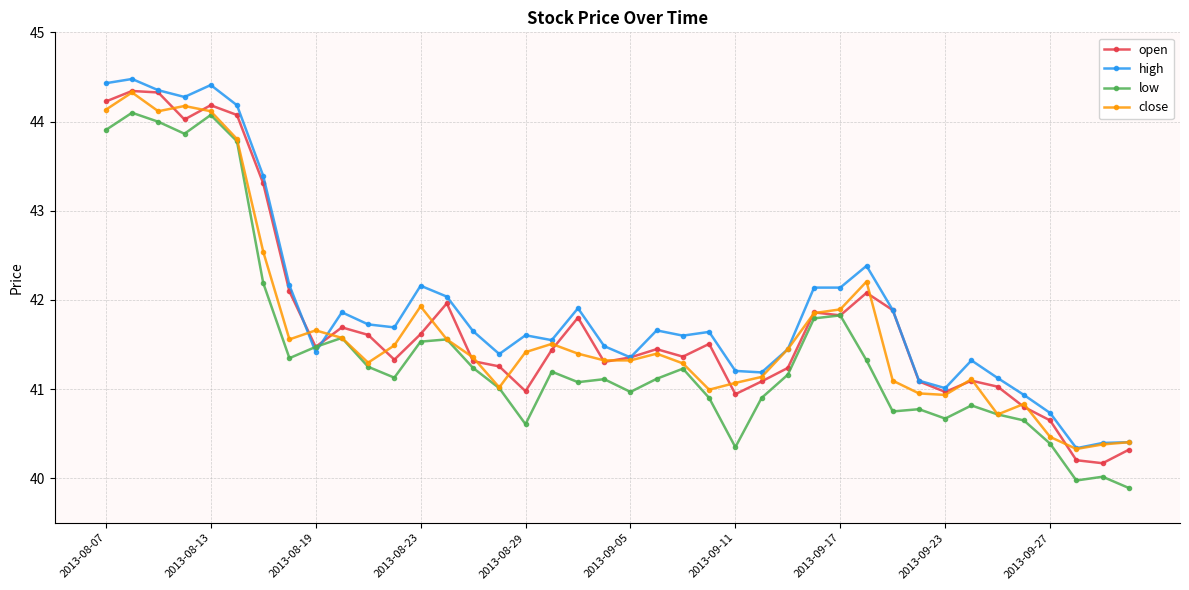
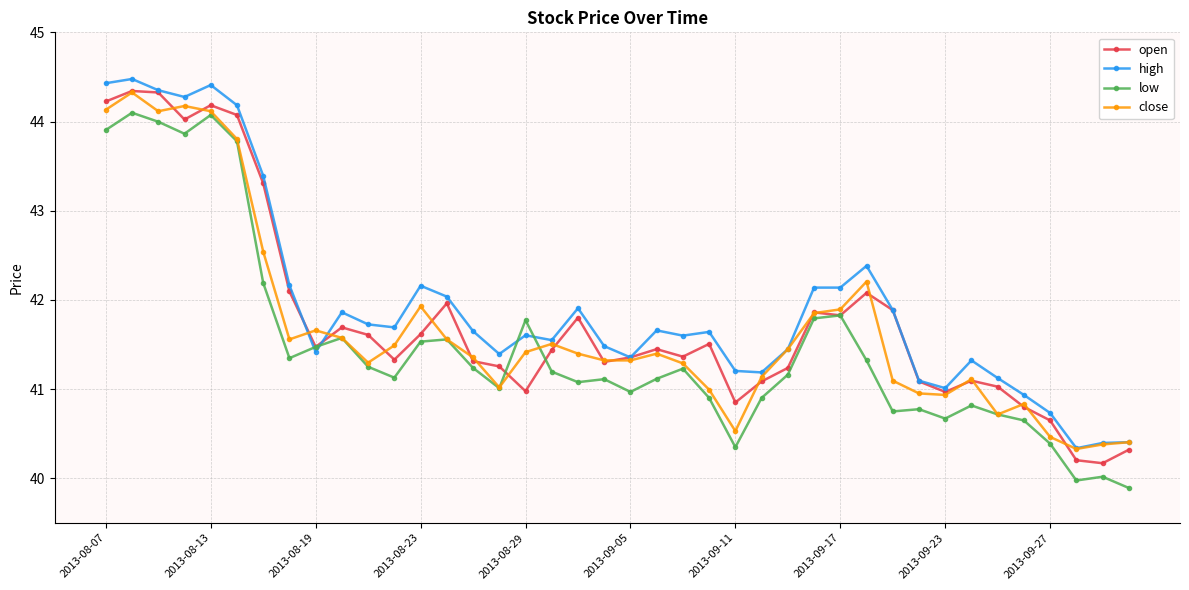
low, 2013-08-29: 40.6 -> 41.8
open, 2013-09-11: 40.9 -> 40.8
close, 2013-09-11: 41.1 -> 40.5
